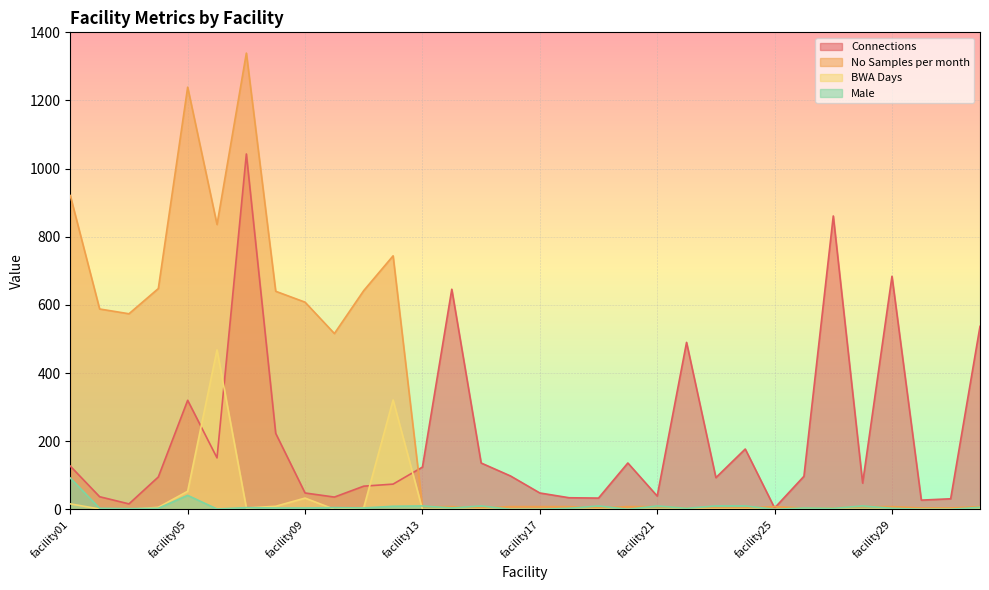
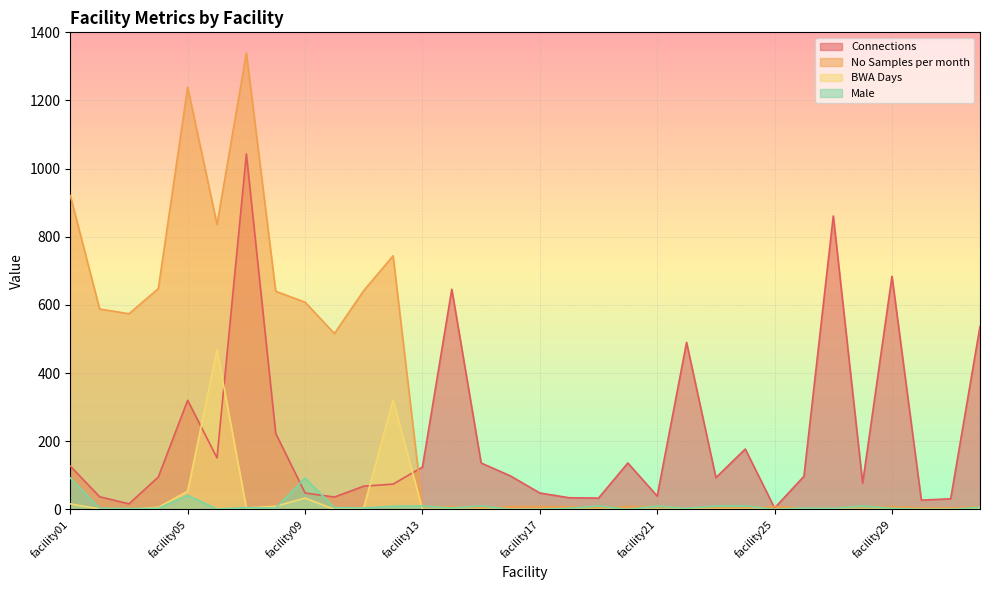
Male, facility09: 0 -> 90
